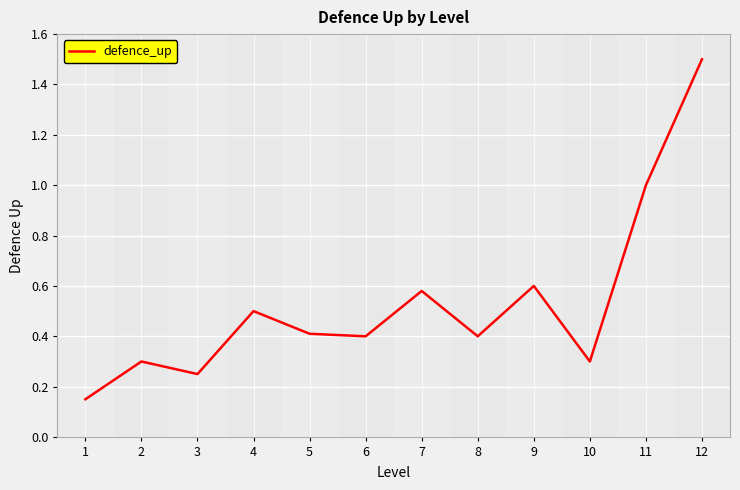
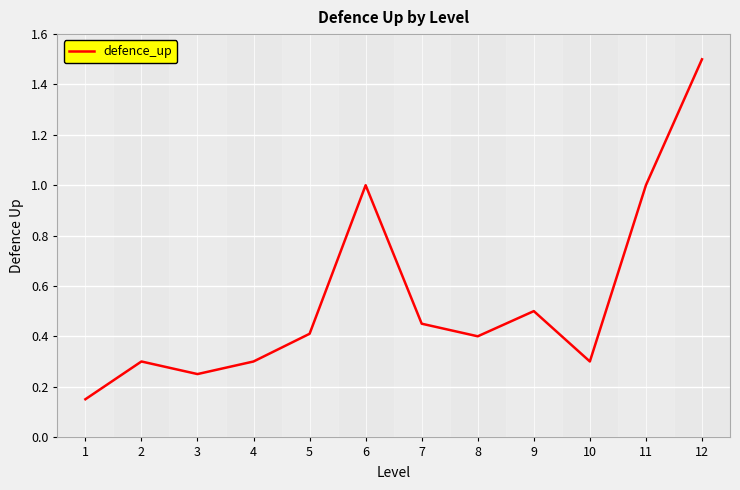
4: 0.5 -> 0.3
6: 0.4 -> 1.0
7: 0.58 -> 0.45
9: 0.6 -> 0.5
